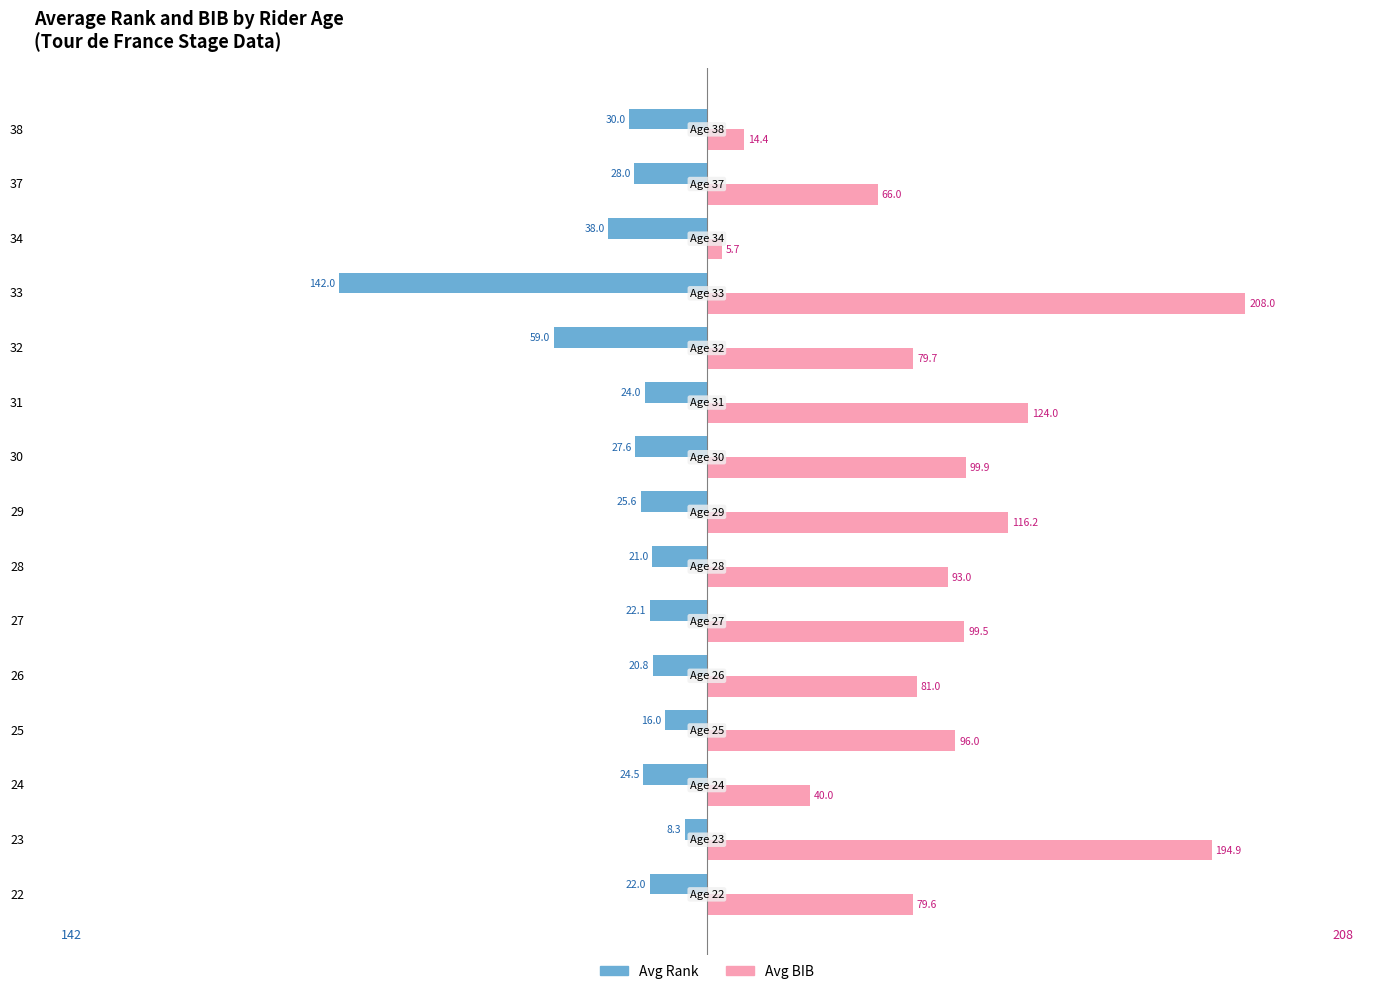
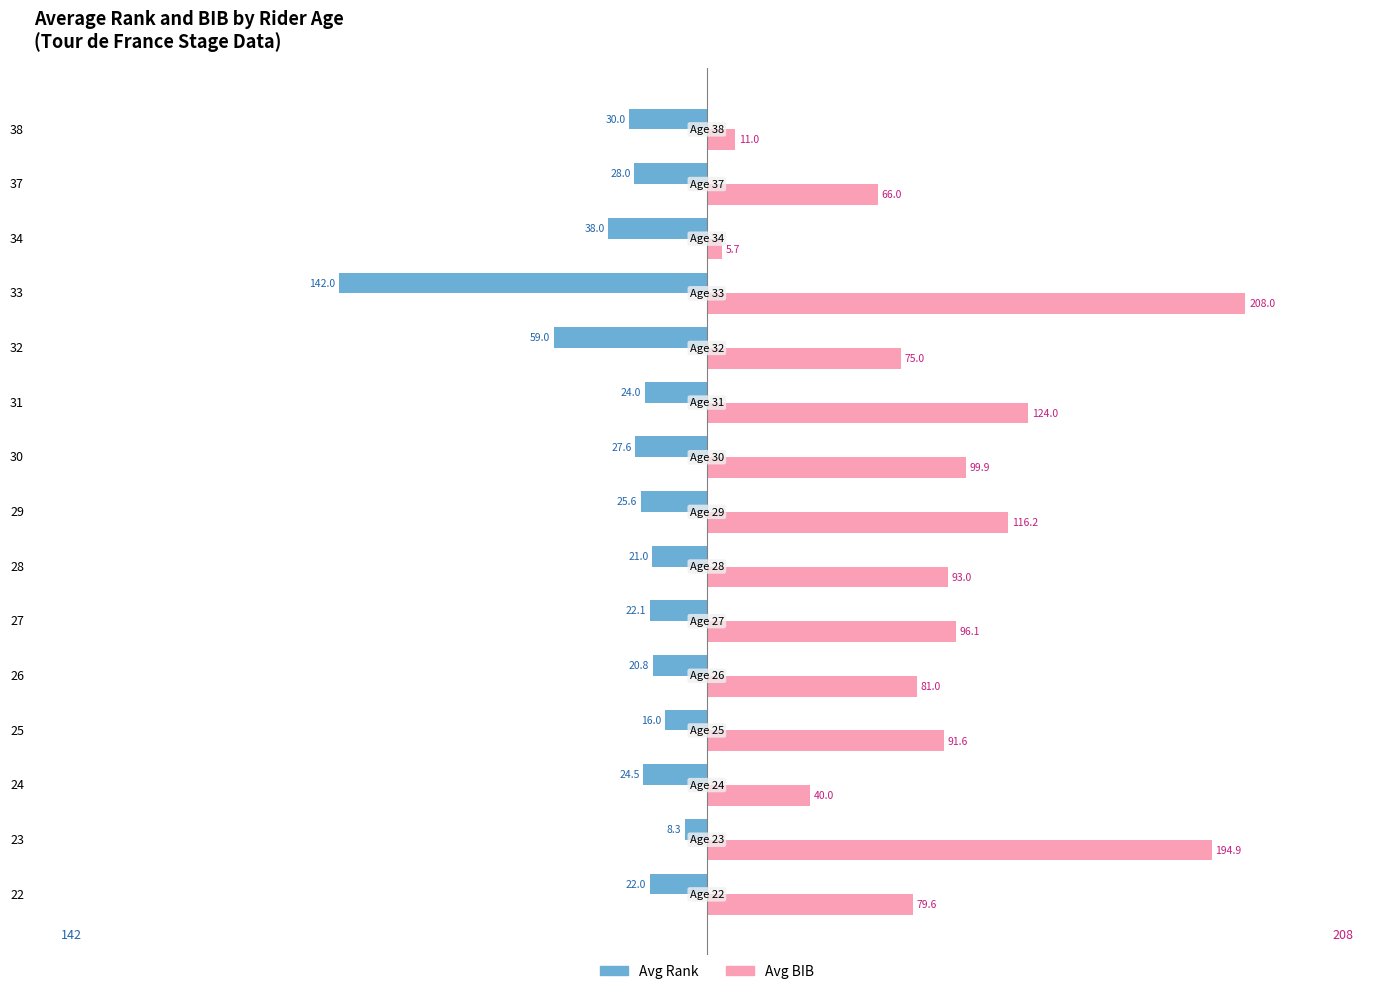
Avg BIB, 38: 14.4 -> 11.0
Avg BIB, 32: 79.7 -> 75.0
Avg BIB, 27: 99.5 -> 96.1
Avg BIB, 25: 96.0 -> 91.6
